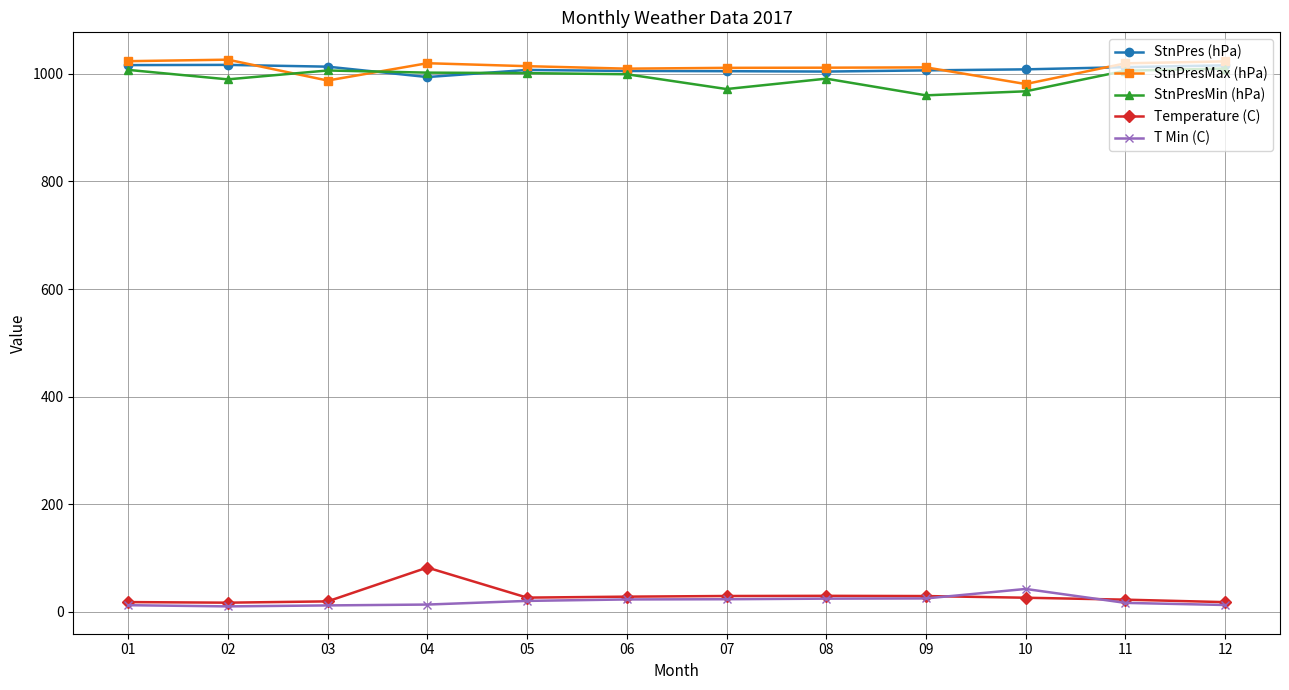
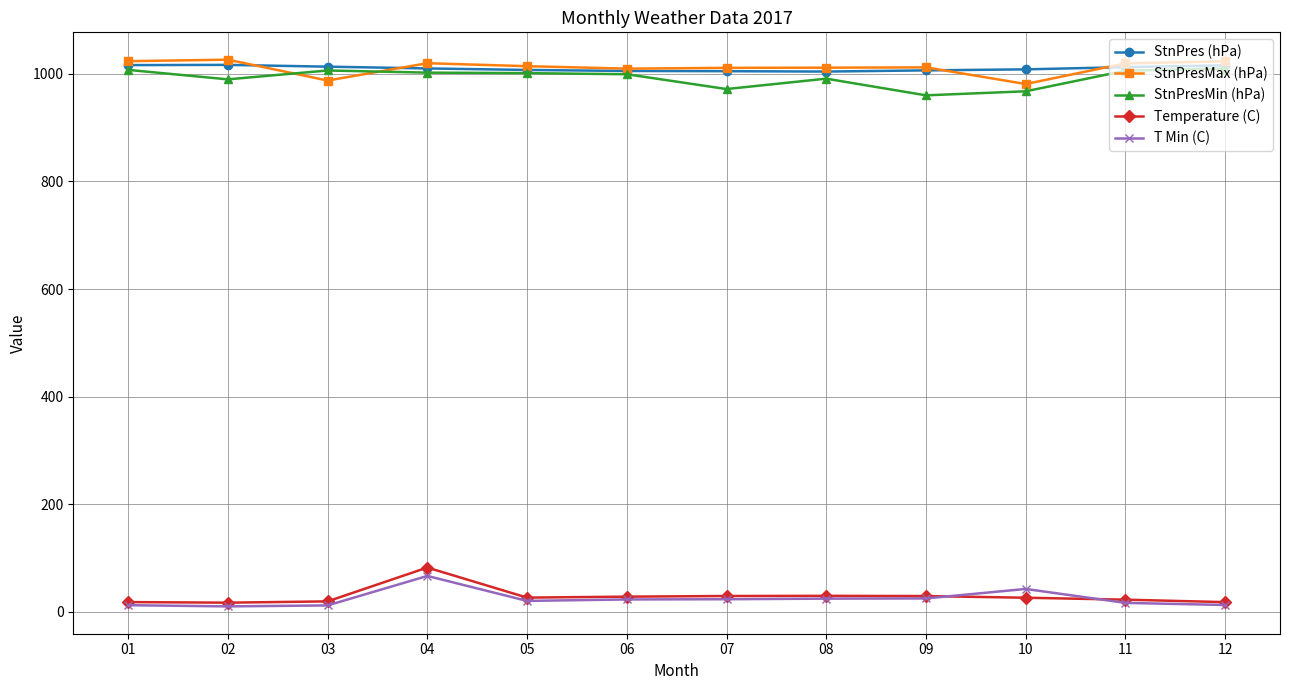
StnPres (hPa), 04: 990 -> 1010
T Min (C), 04: 10 -> 70
